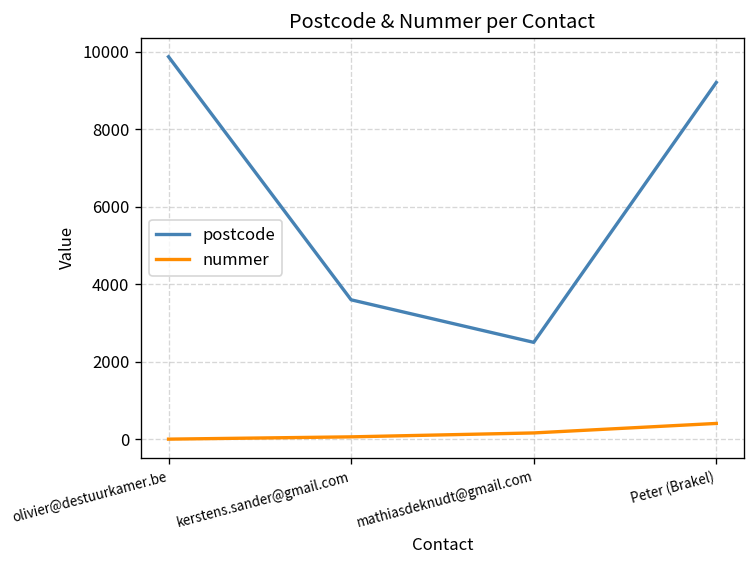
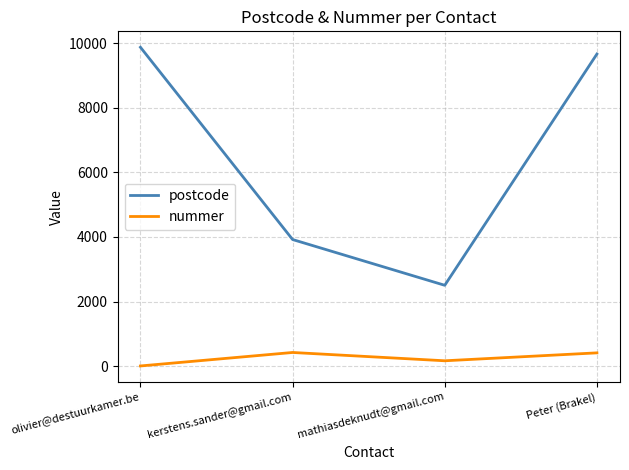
postcode, kerstens.sander@gmail.com: 3600 -> 3900
nummer, kerstens.sander@gmail.com: 100 -> 400
postcode, Peter (Brakel): 9200 -> 9700
